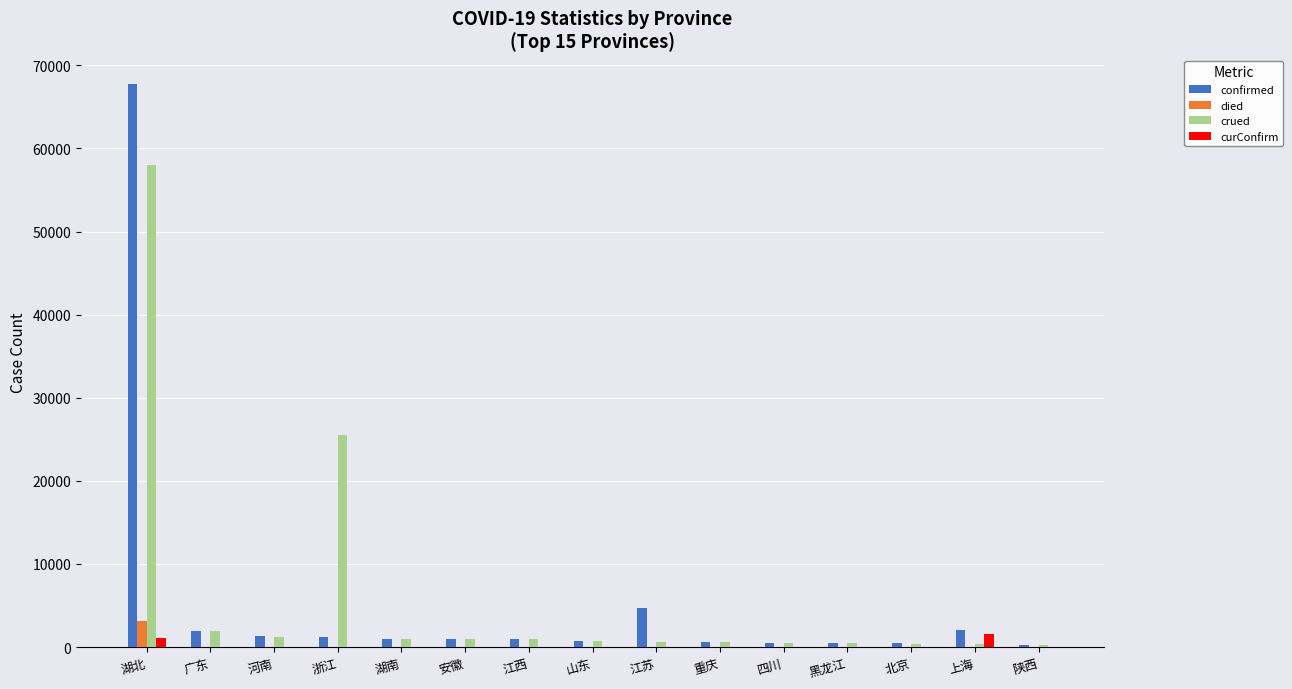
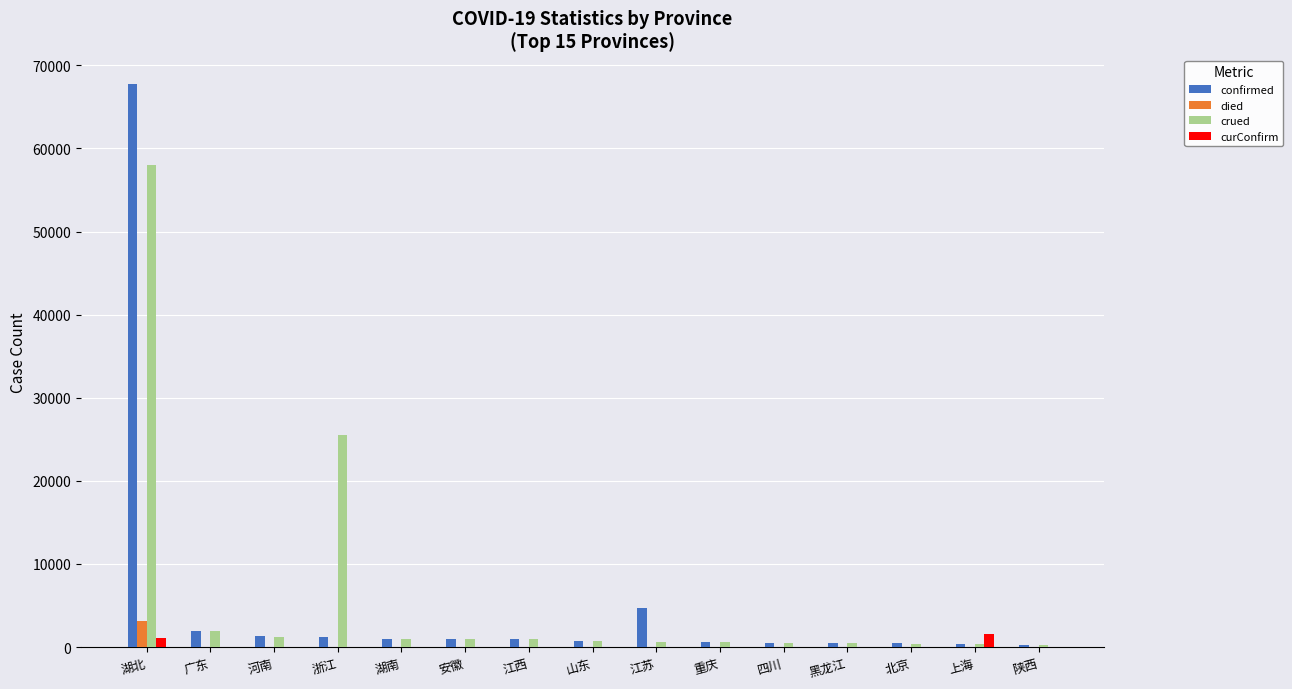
confirmed, 上海: 2000 -> 0
